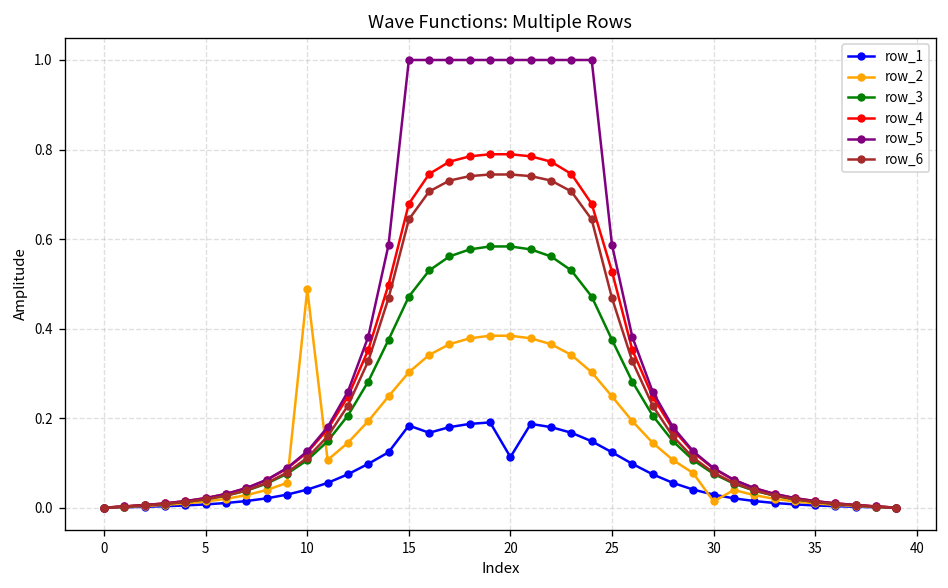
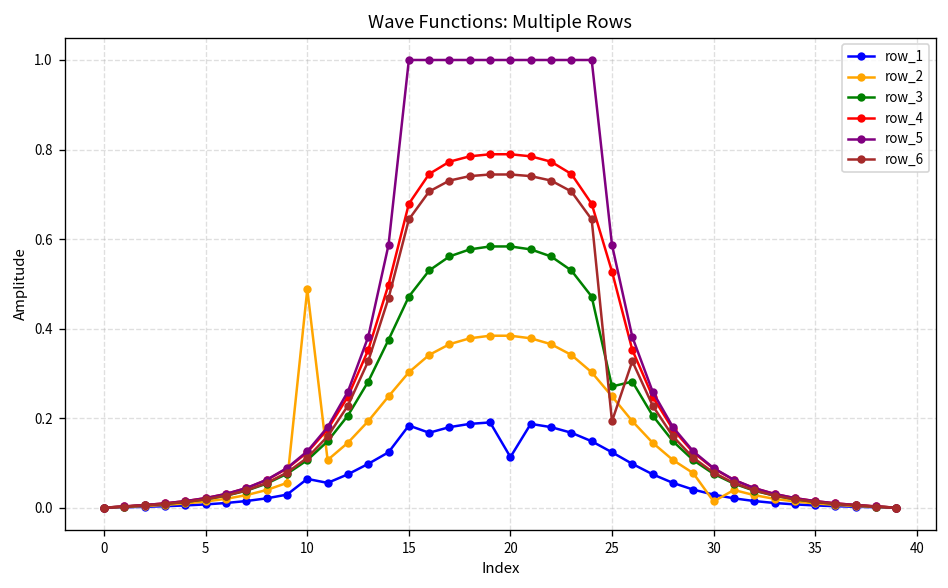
row_1, 10: 0.04 -> 0.06
row_3, 25: 0.38 -> 0.27
row_6, 25: 0.47 -> 0.19
